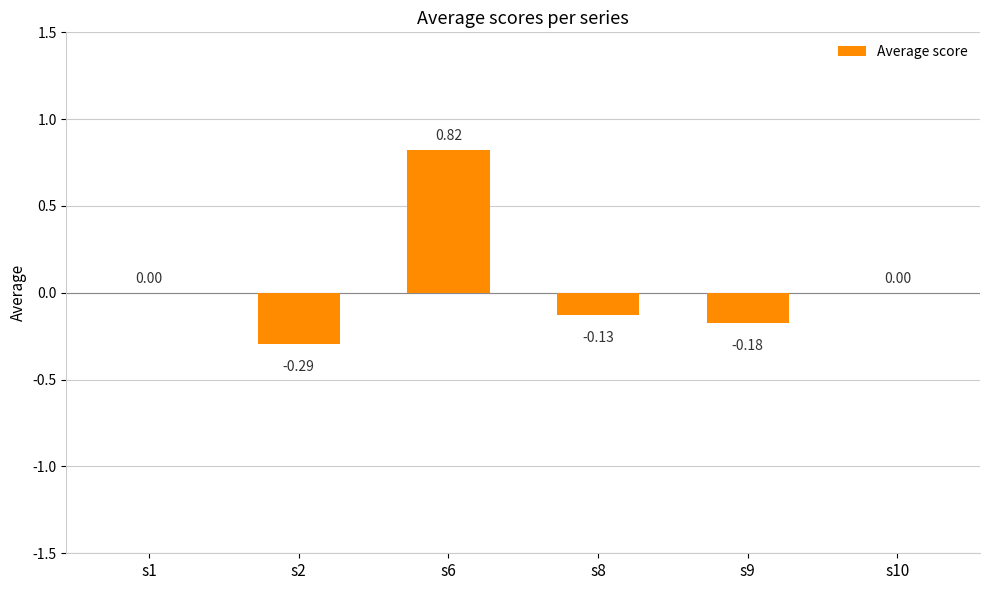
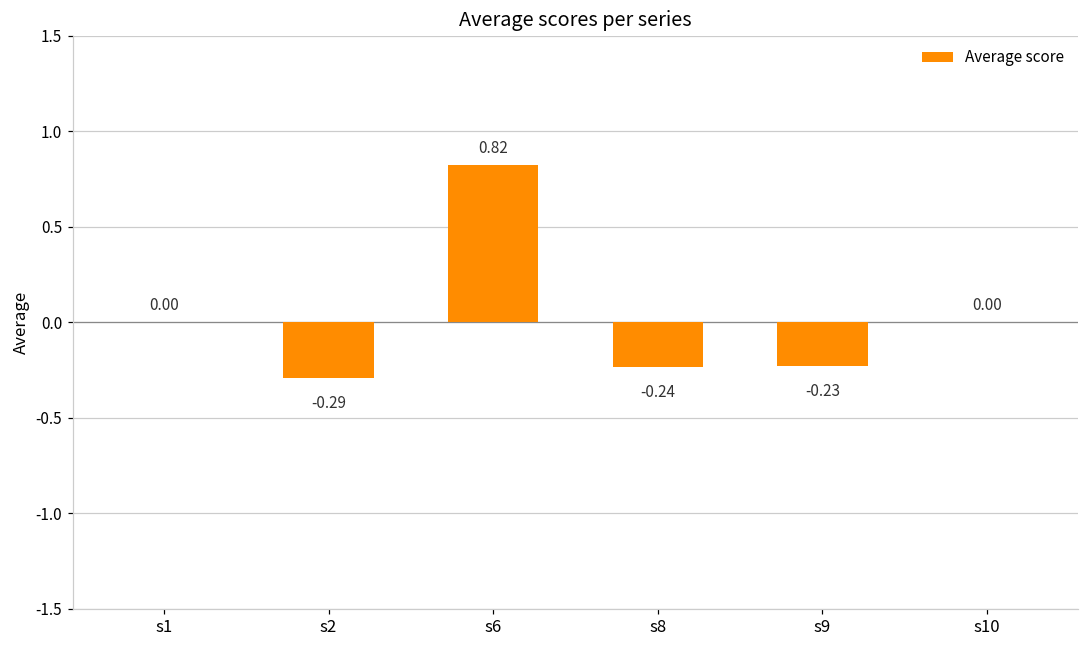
s8: -0.13 -> -0.24
s9: -0.18 -> -0.23
